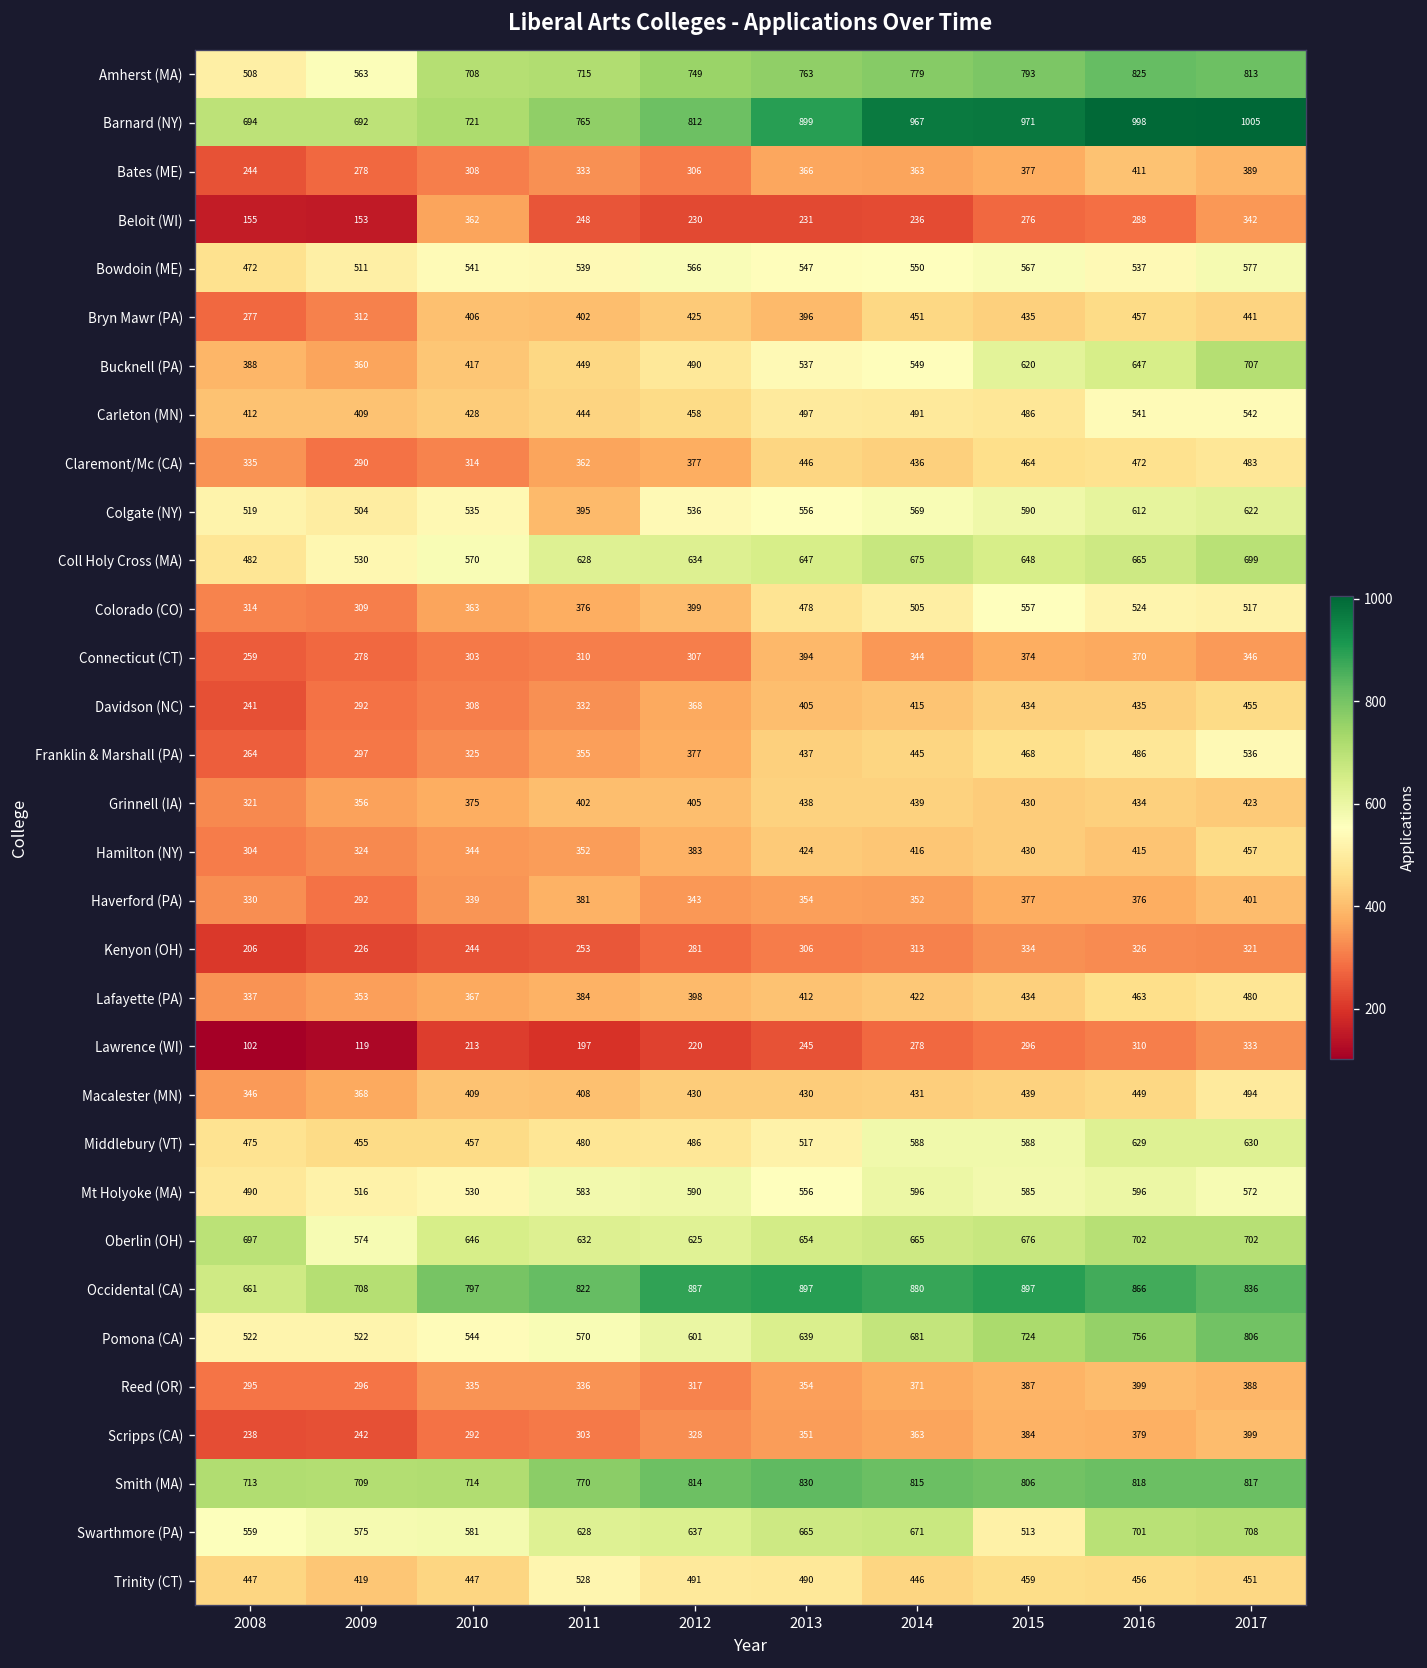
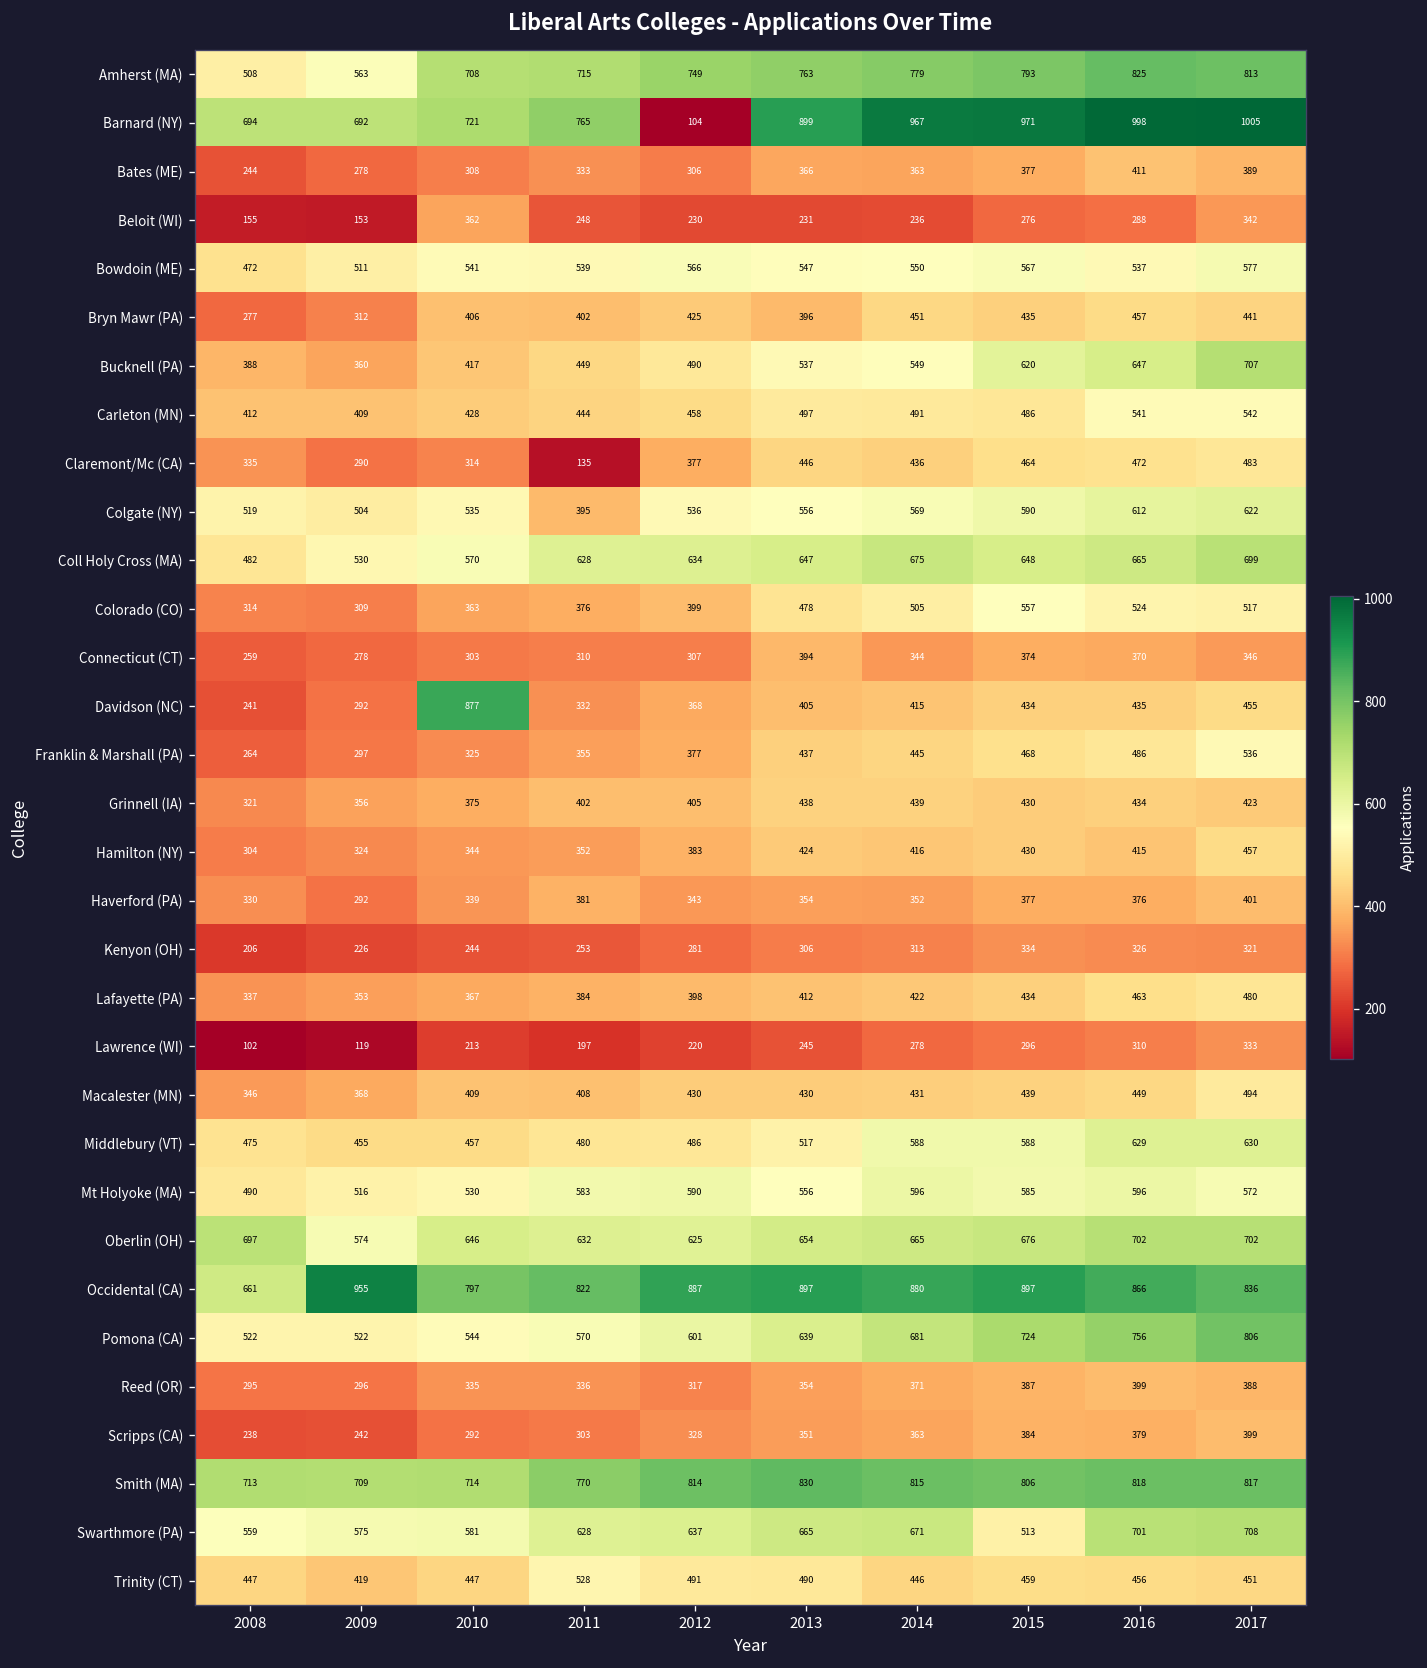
Barnard (NY), 2012: 812 -> 104
Claremont/Mc (CA), 2011: 362 -> 135
Davidson (NC), 2010: 308 -> 877
Occidental (CA), 2009: 708 -> 955
